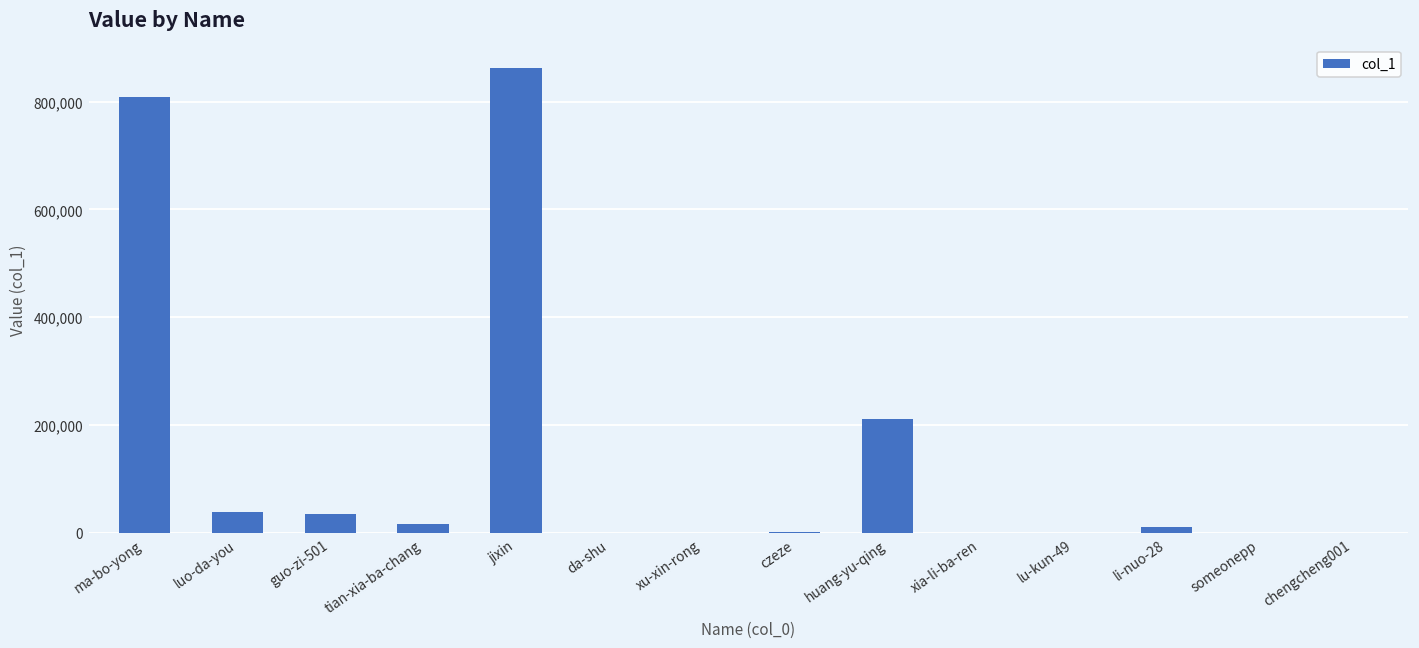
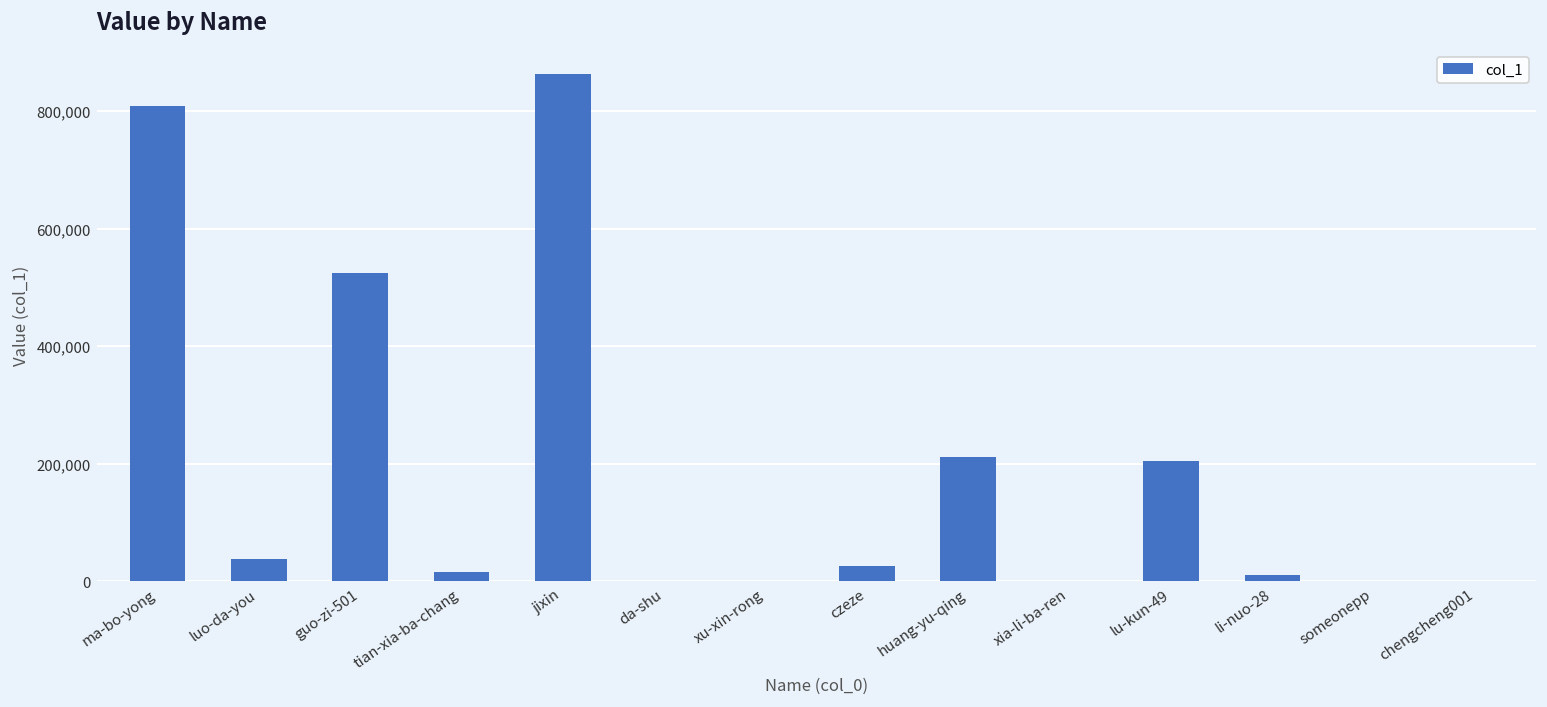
guo-zi-501: 40,000 -> 520,000
czeze: 0 -> 30,000
lu-kun-49: 0 -> 200,000
